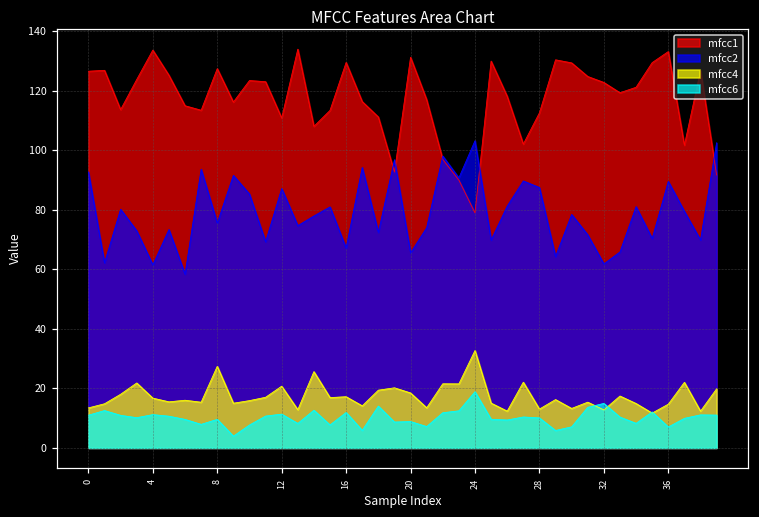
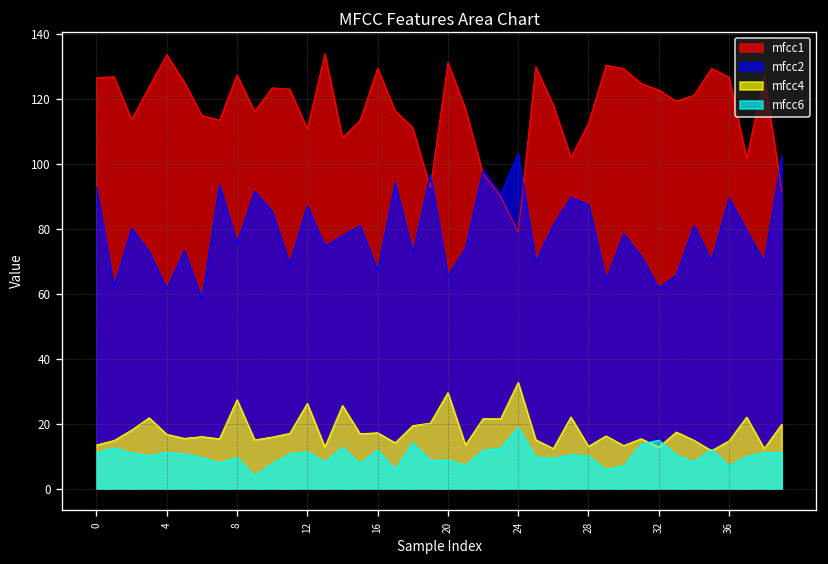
mfcc4, 12: 21 -> 26
mfcc4, 20: 18 -> 30
mfcc1, 36: 133 -> 127
